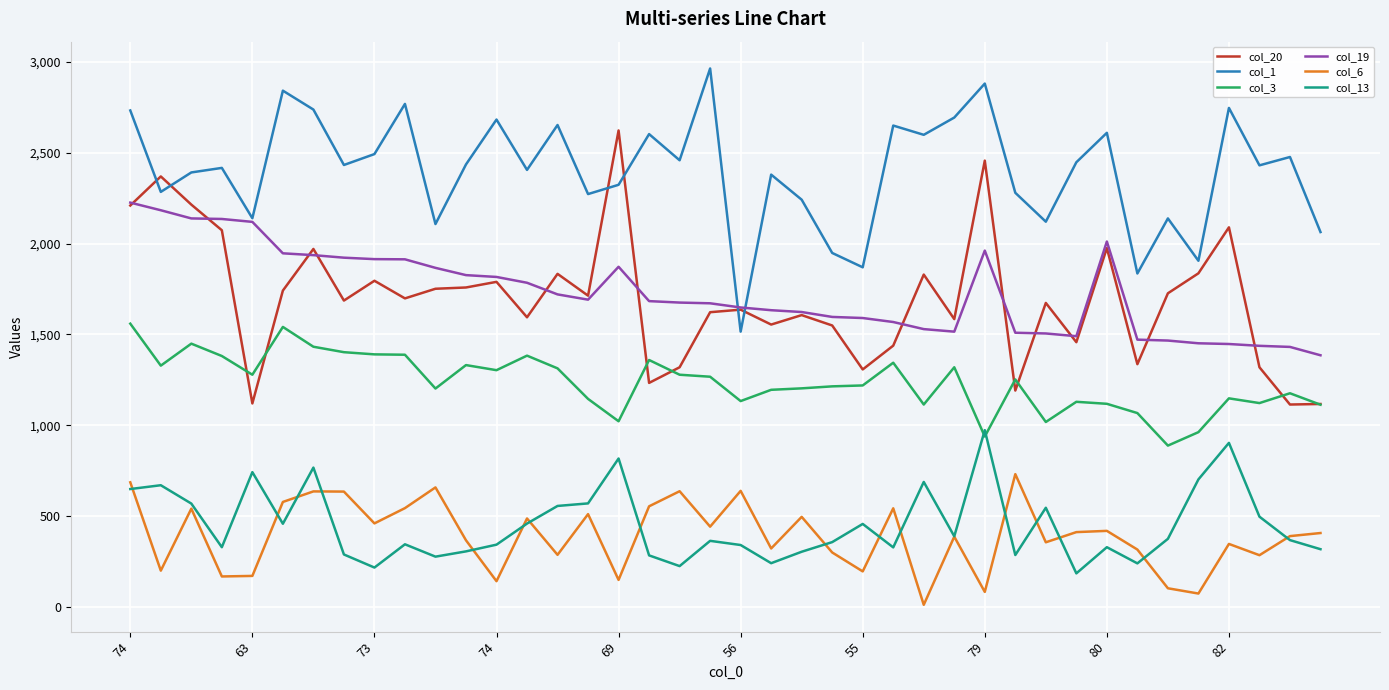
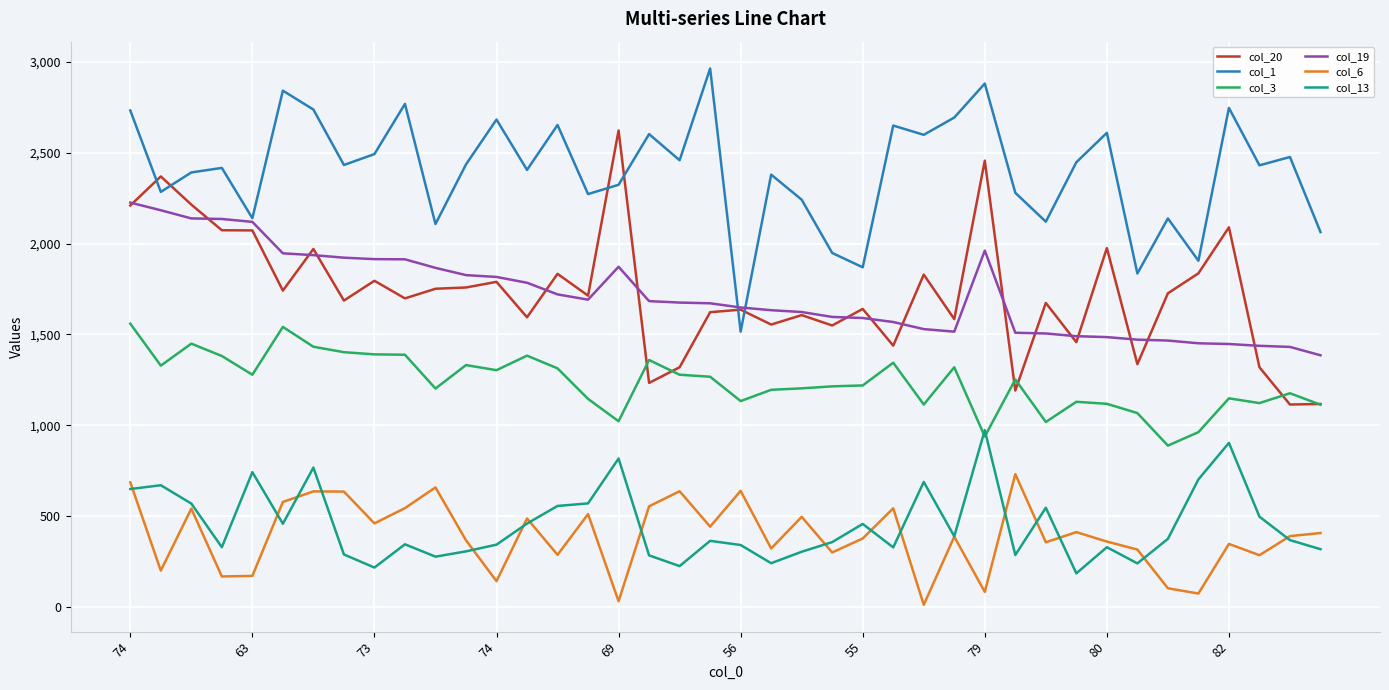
col_20, 63: 1,120 -> 2,070
col_6, 69: 150 -> 30
col_20, 55: 1,310 -> 1,640
col_6, 55: 200 -> 380
col_19, 80: 2,010 -> 1,490
col_6, 80: 420 -> 360
